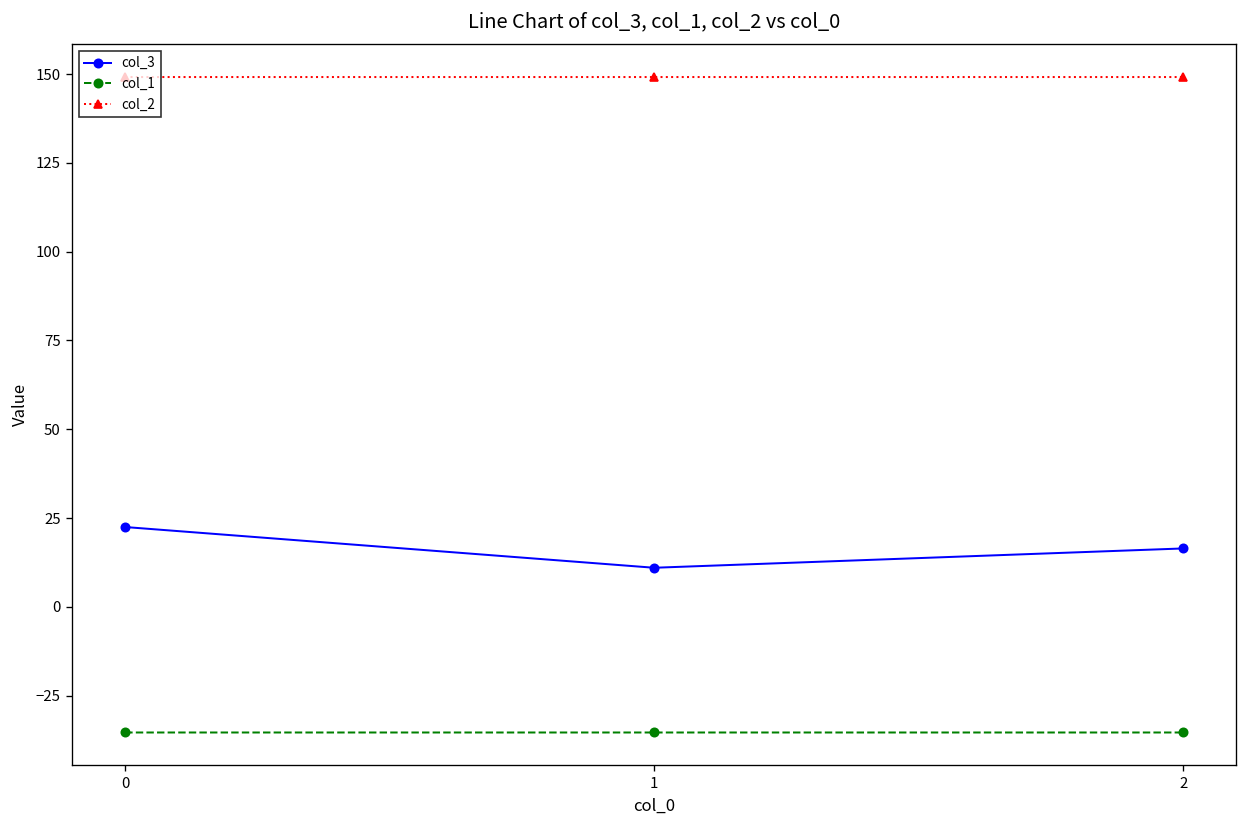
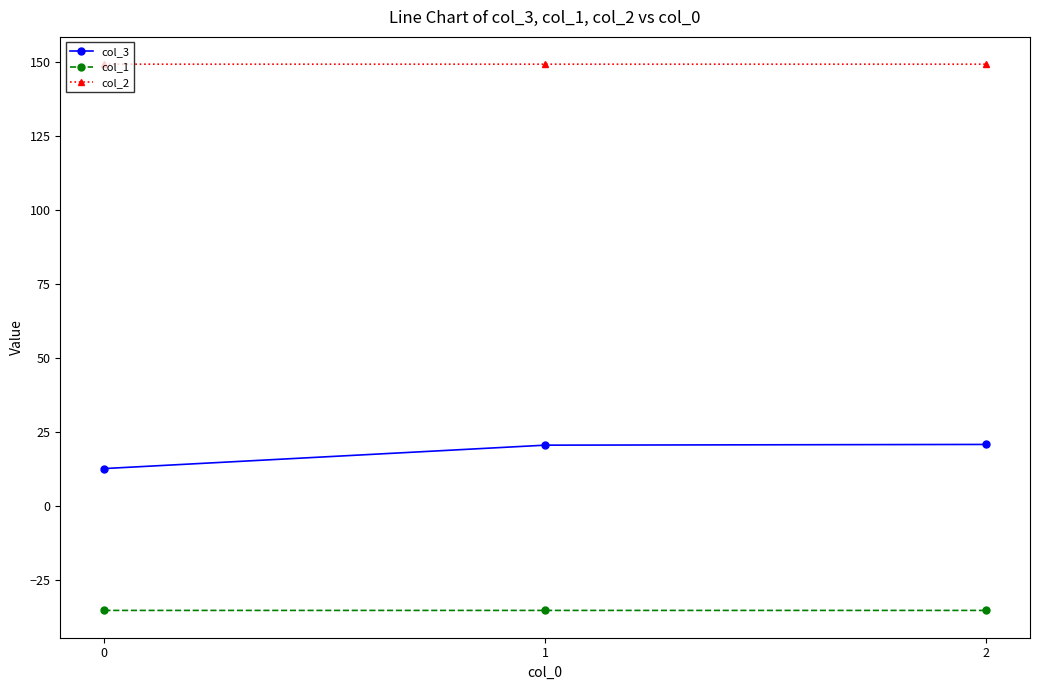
col_3, 0: 22 -> 13
col_3, 1: 11 -> 20
col_3, 2: 16 -> 21
